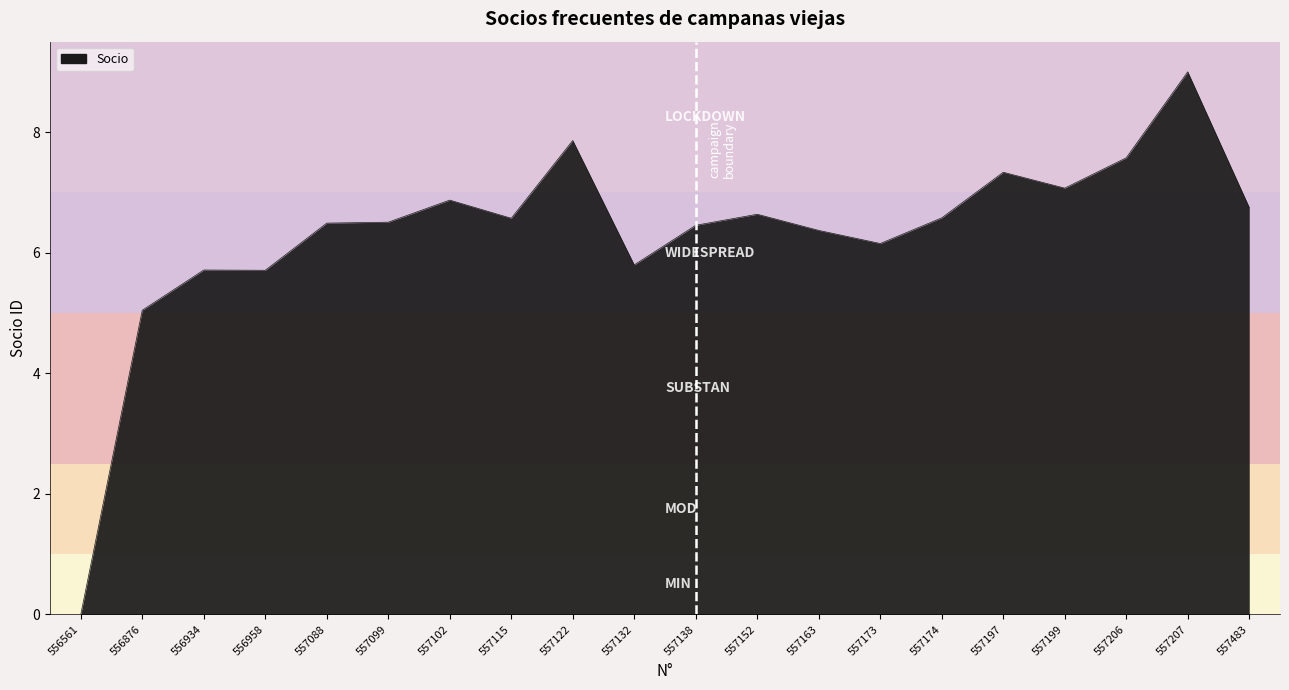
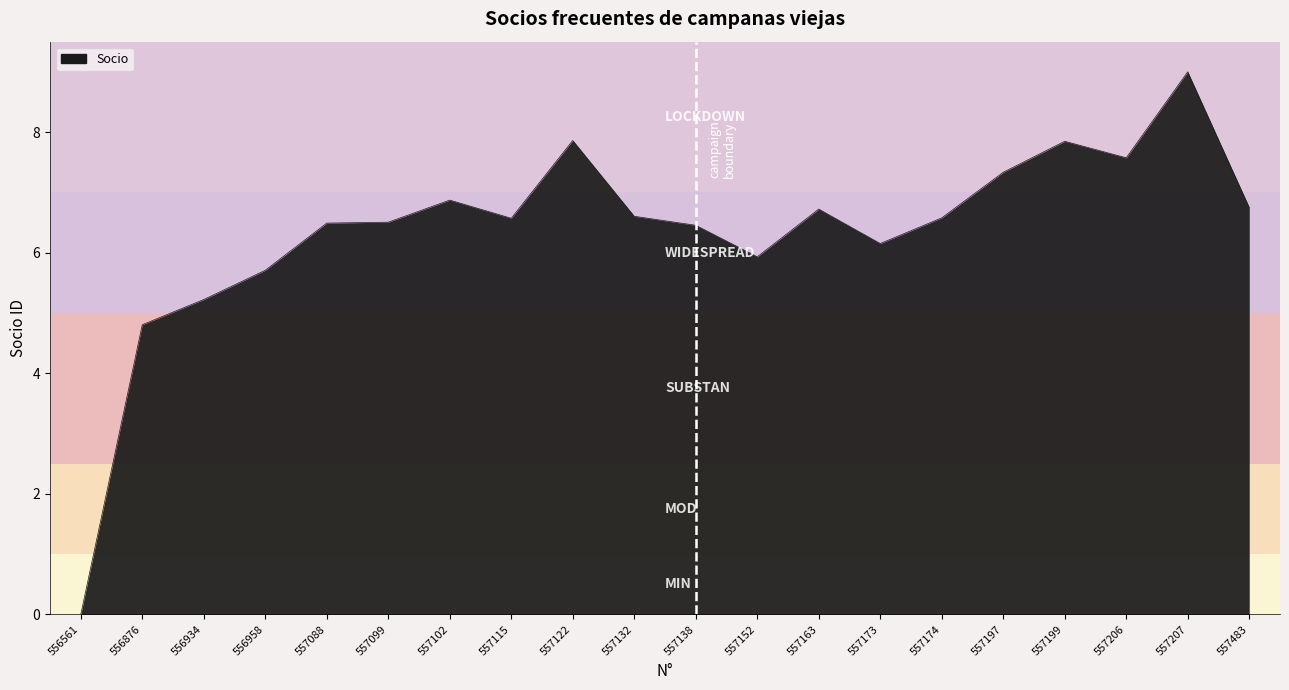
556876: 5.0 -> 4.8
556934: 5.7 -> 5.2
557132: 5.8 -> 6.6
557152: 6.6 -> 5.9
557163: 6.4 -> 6.7
557199: 7.1 -> 7.8
